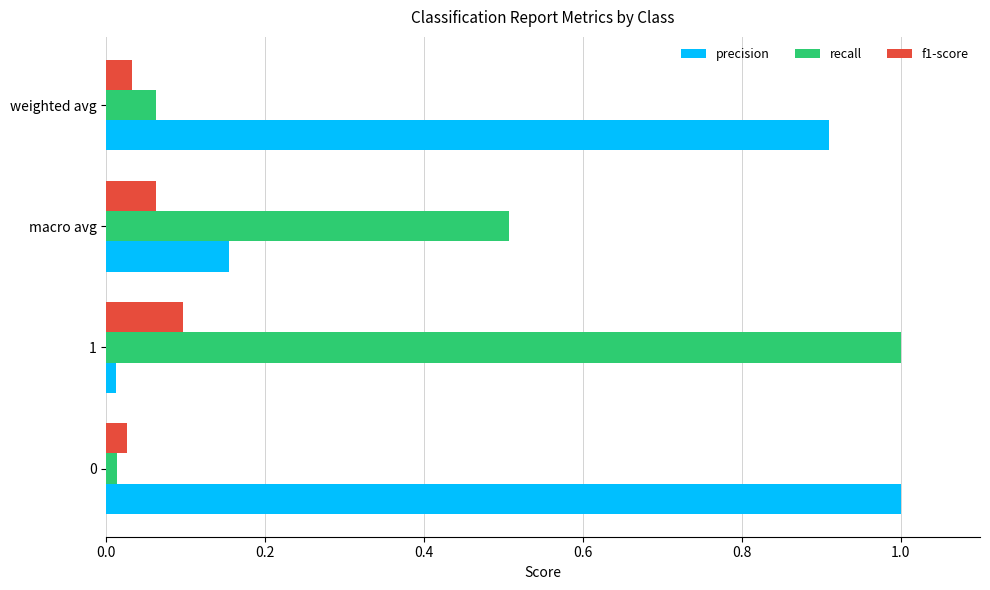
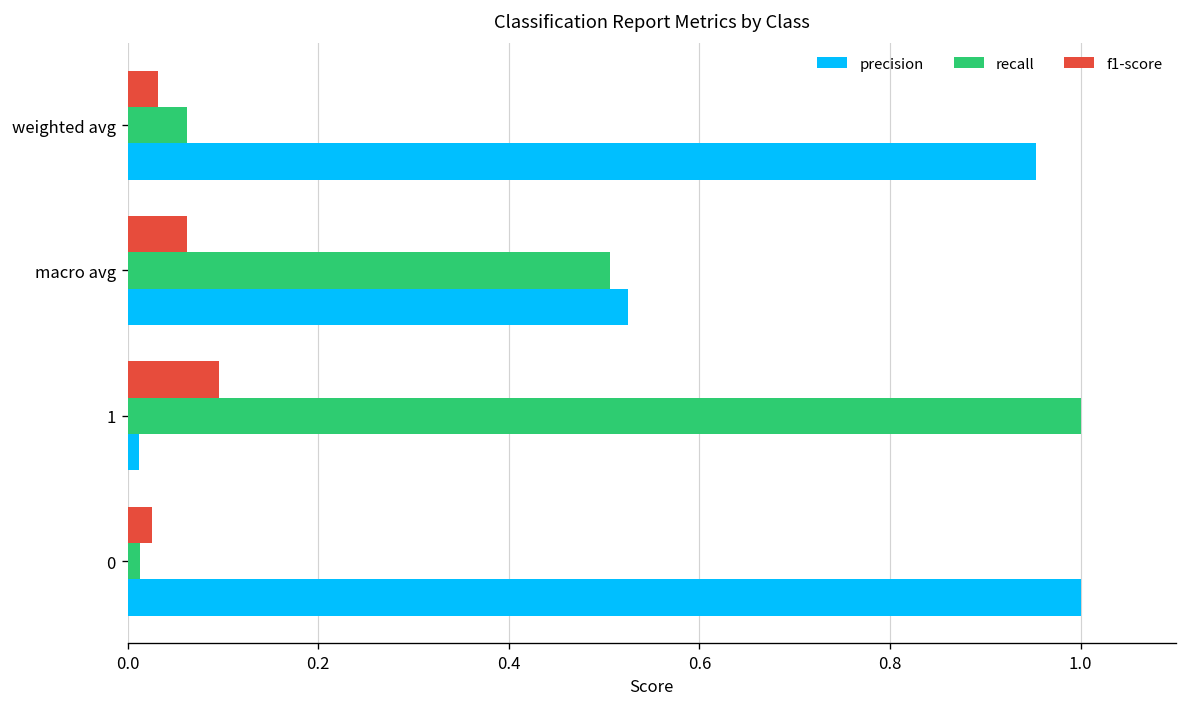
precision, weighted avg: 0.91 -> 0.95
precision, macro avg: 0.15 -> 0.53
